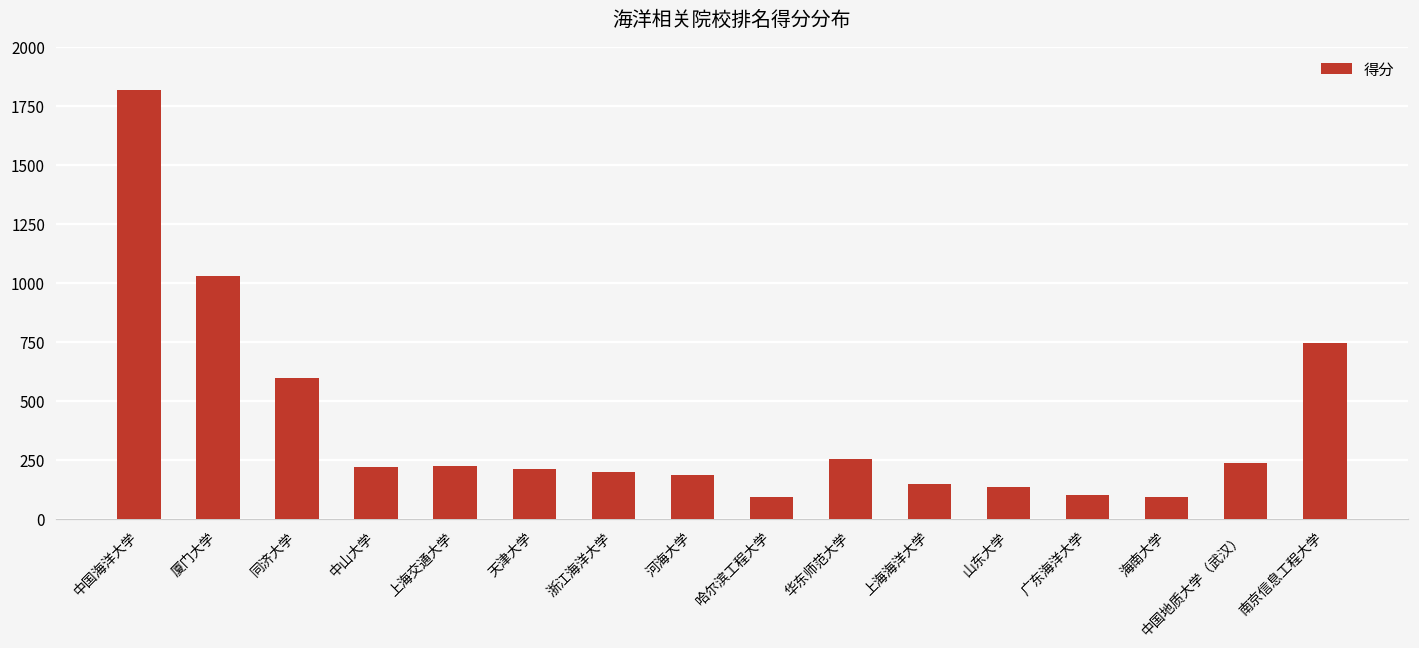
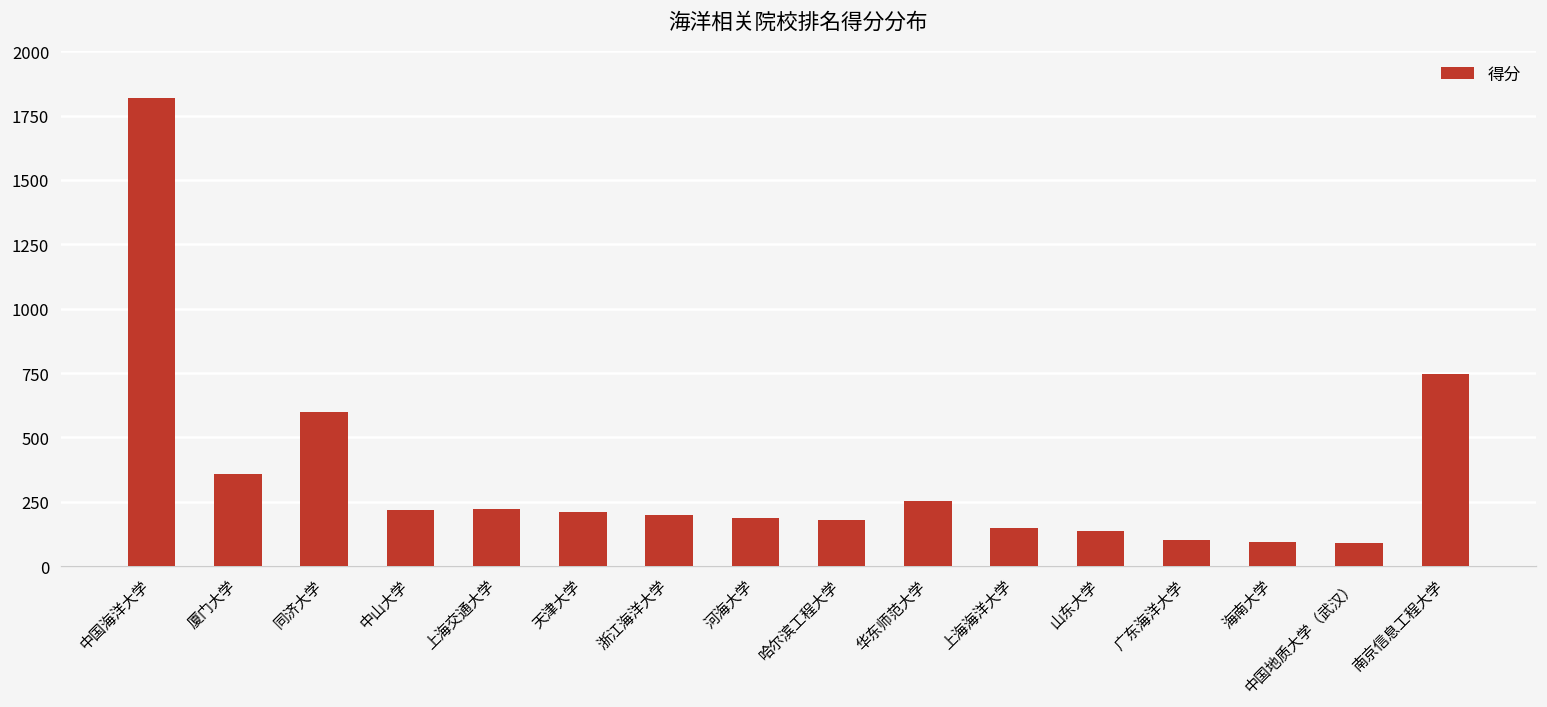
厦门大学: 1030 -> 360
哈尔滨工程大学: 90 -> 180
中国地质大学（武汉）: 240 -> 90
